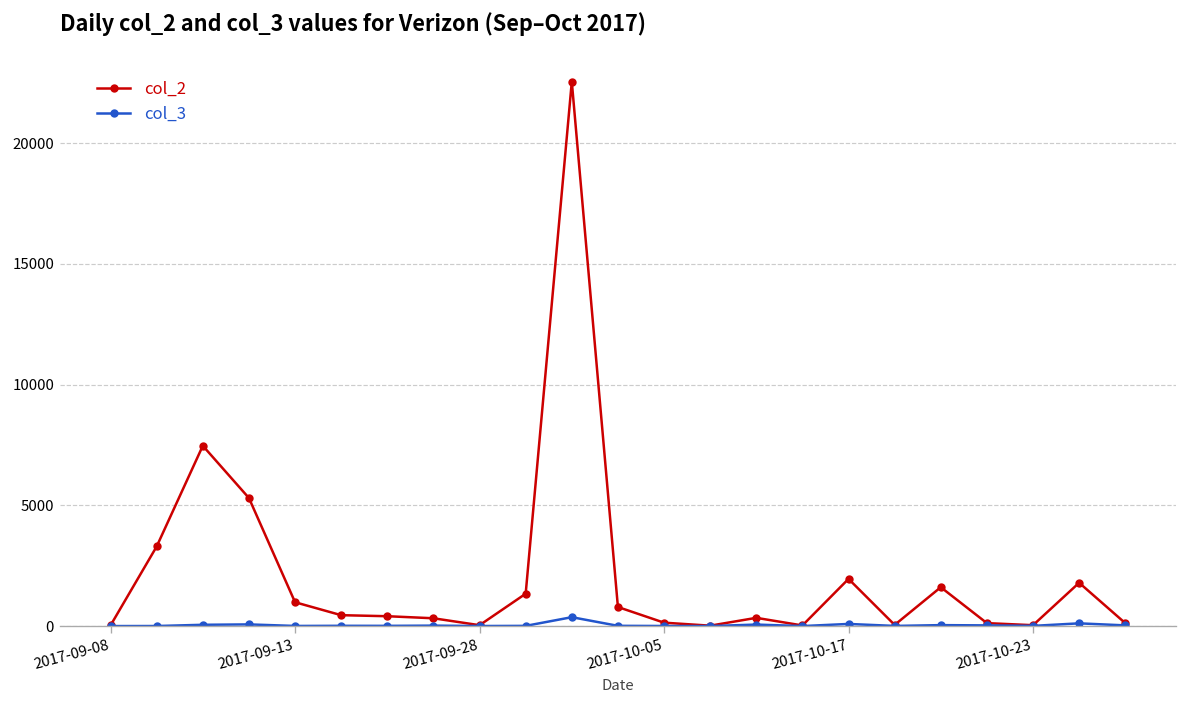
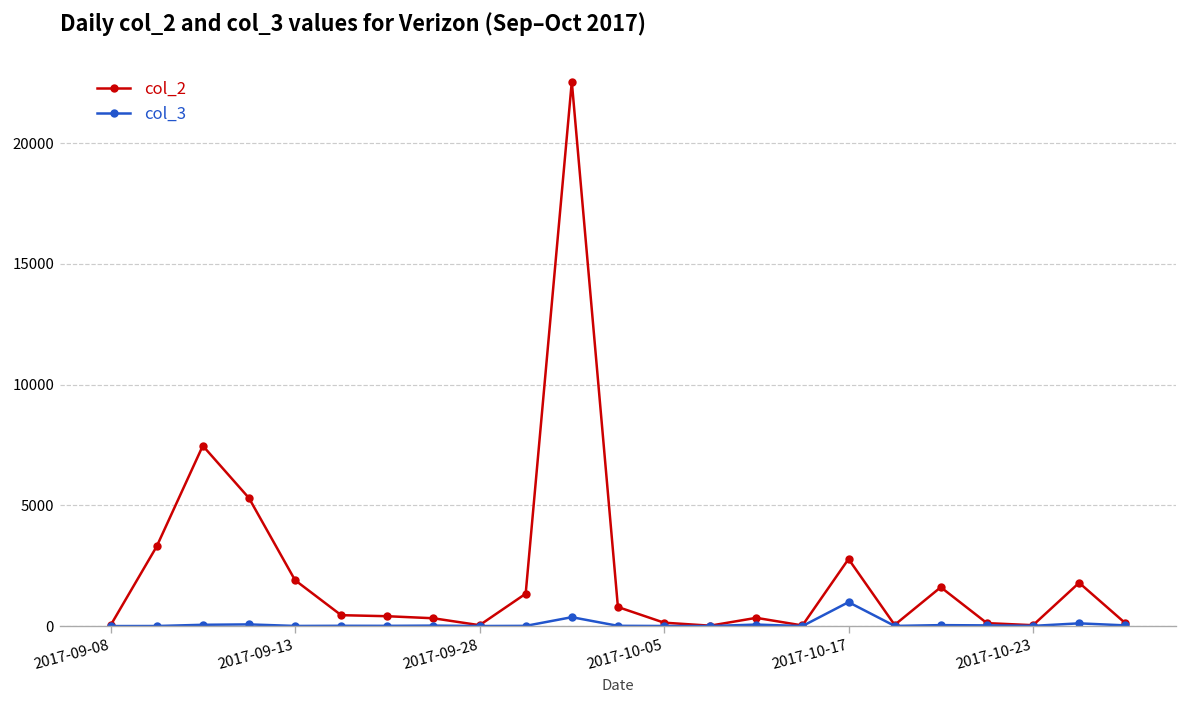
col_2, 2017-09-13: 1000 -> 1900
col_2, 2017-10-17: 2000 -> 2800
col_3, 2017-10-17: 100 -> 1000
